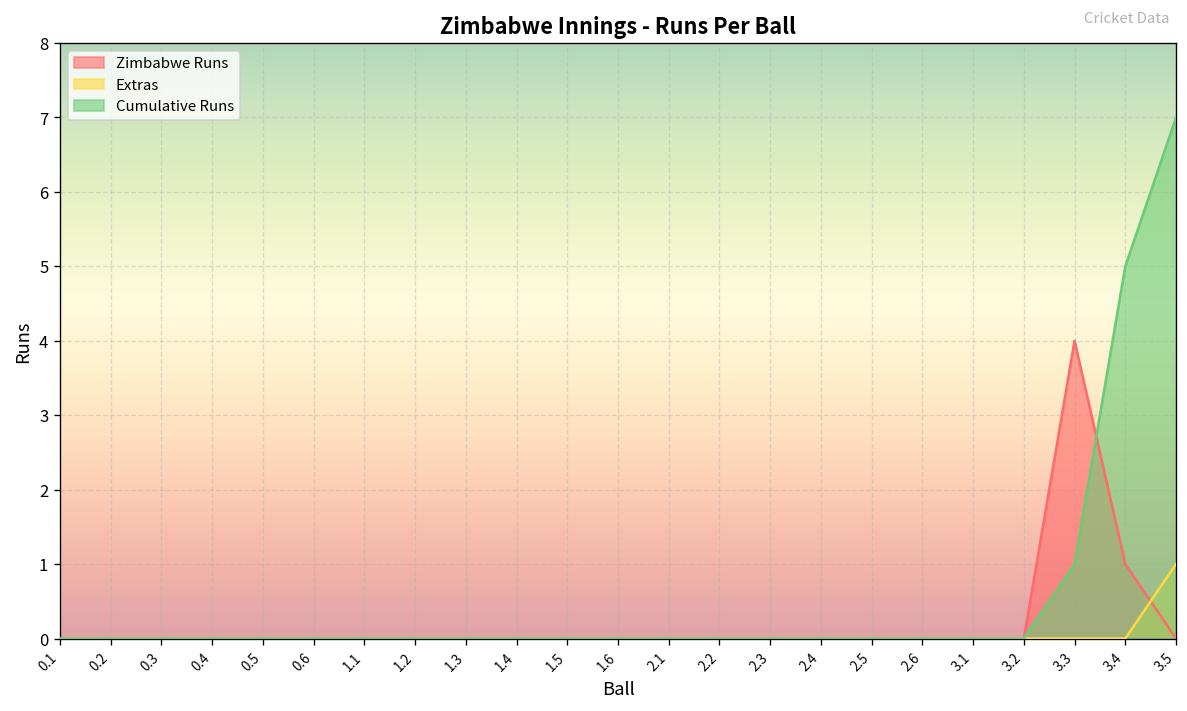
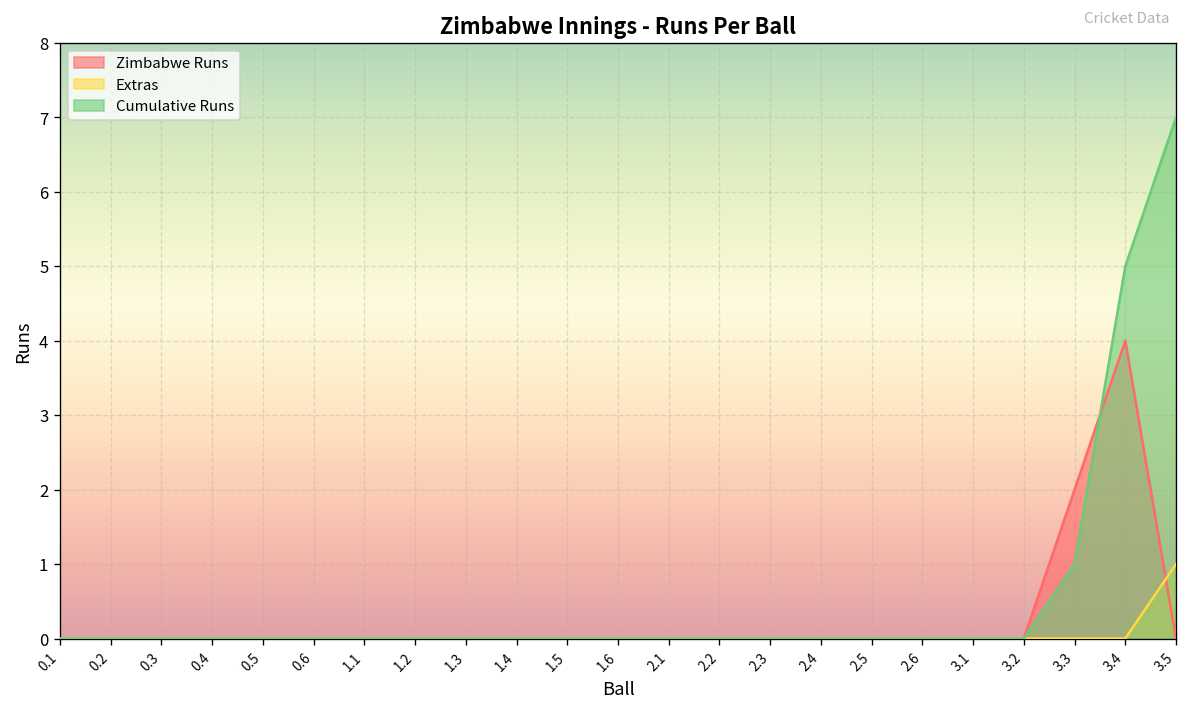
Zimbabwe Runs, 3.3: 4 -> 2
Zimbabwe Runs, 3.4: 1 -> 4
